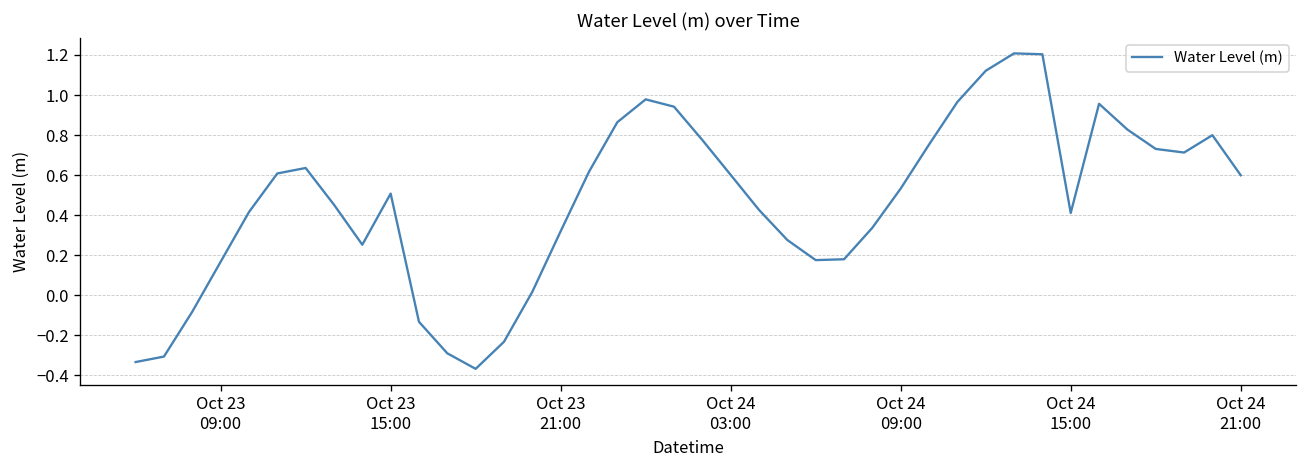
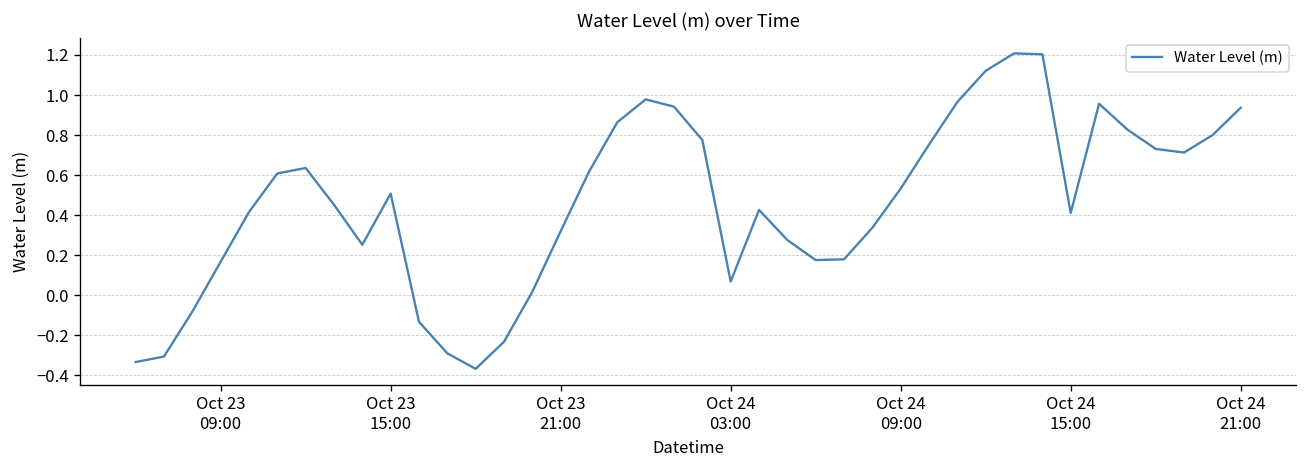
Oct 24 03:00: 0.60 -> 0.07
Oct 24 21:00: 0.60 -> 0.94
